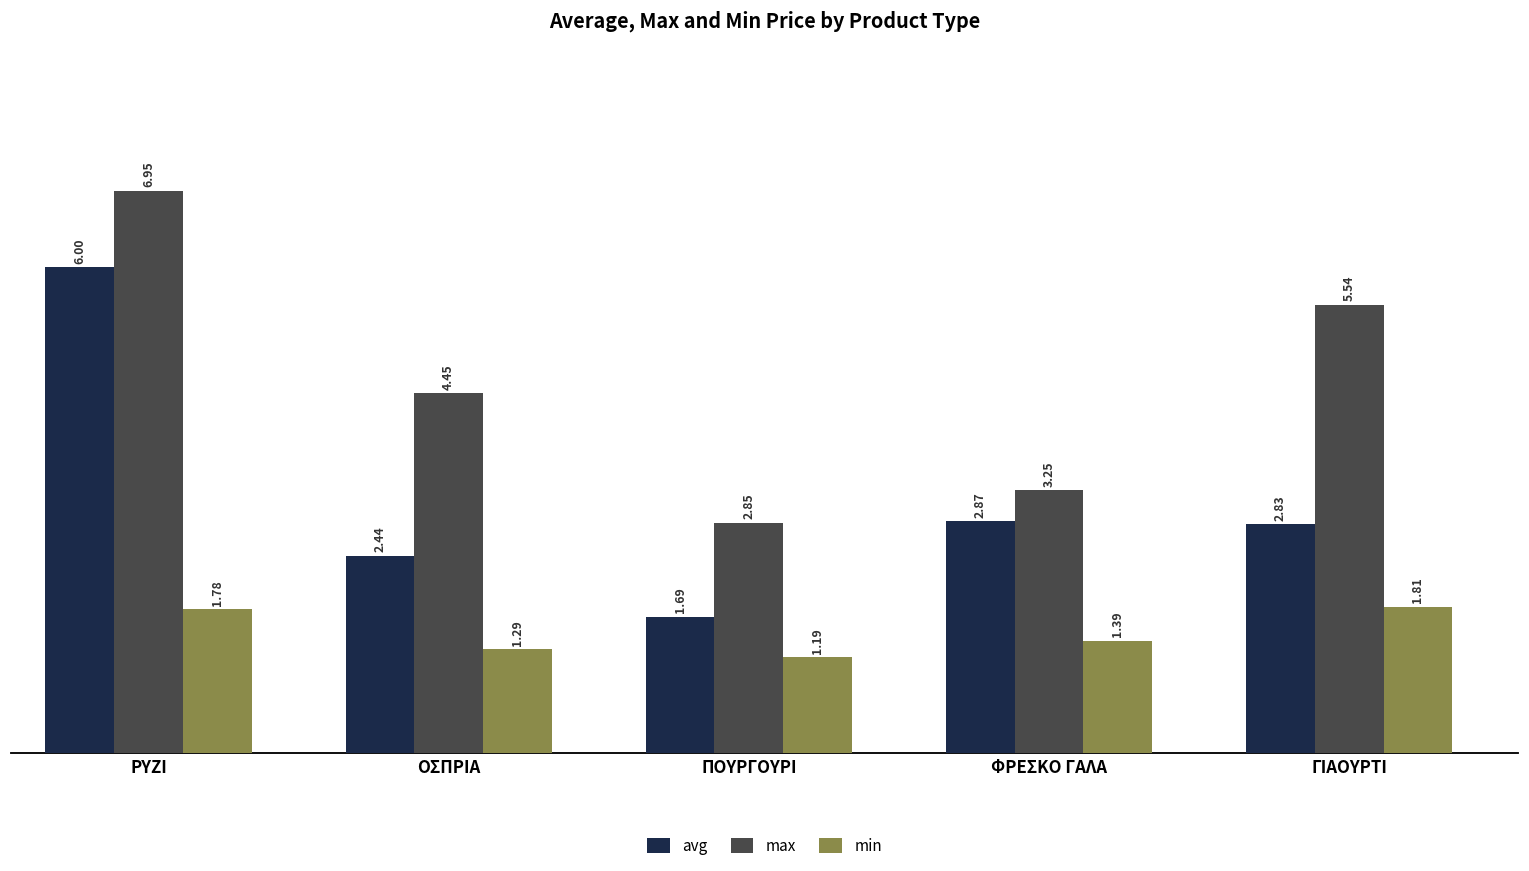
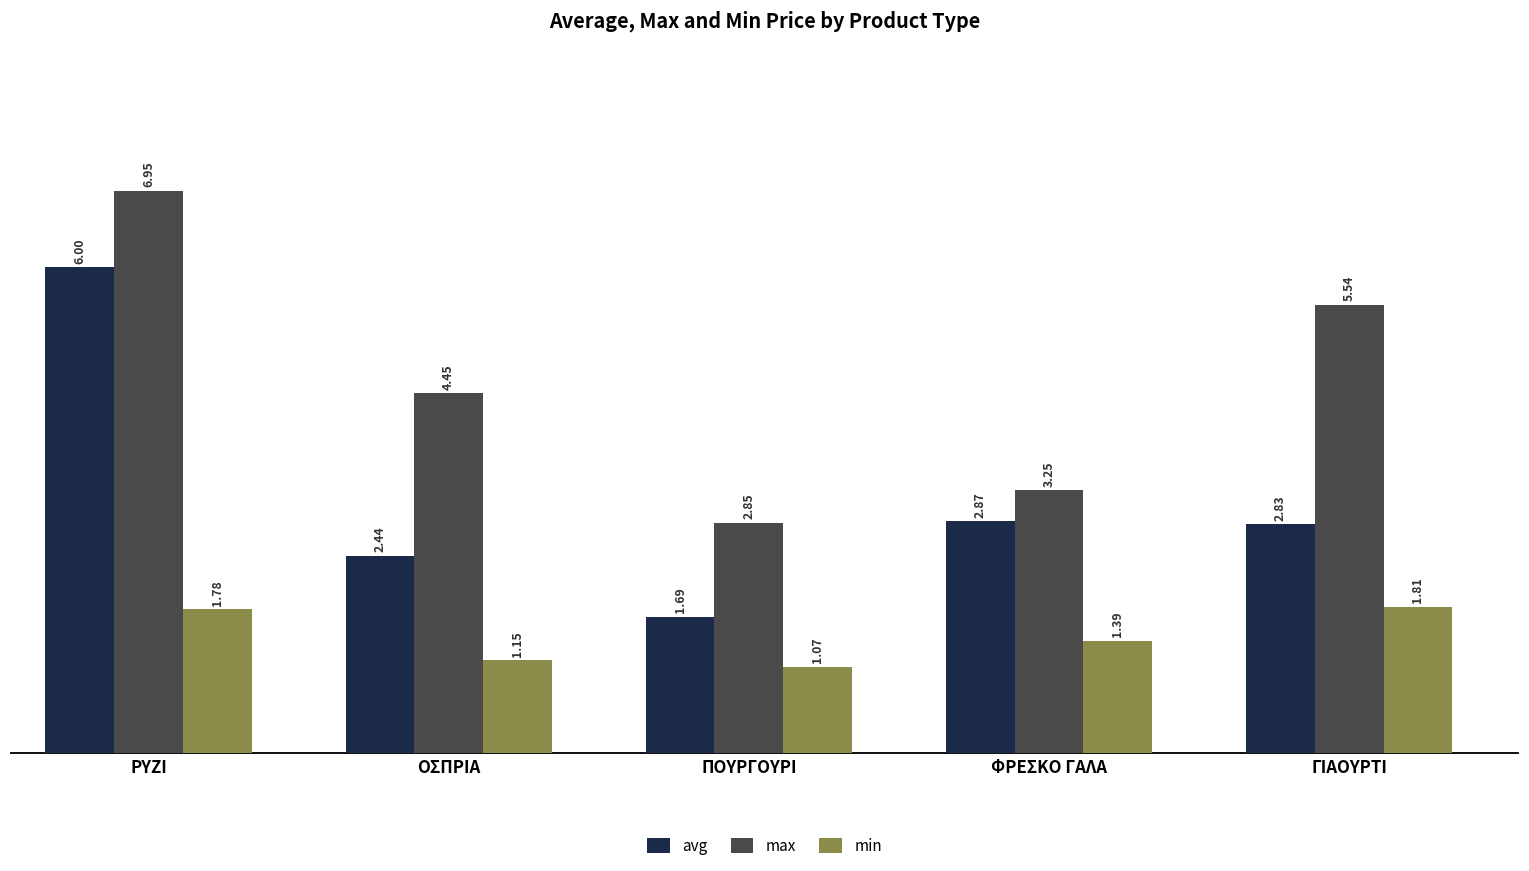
min, ΟΣΠΡΙΑ: 1.29 -> 1.15
min, ΠΟΥΡΓΟΥΡΙ: 1.19 -> 1.07
